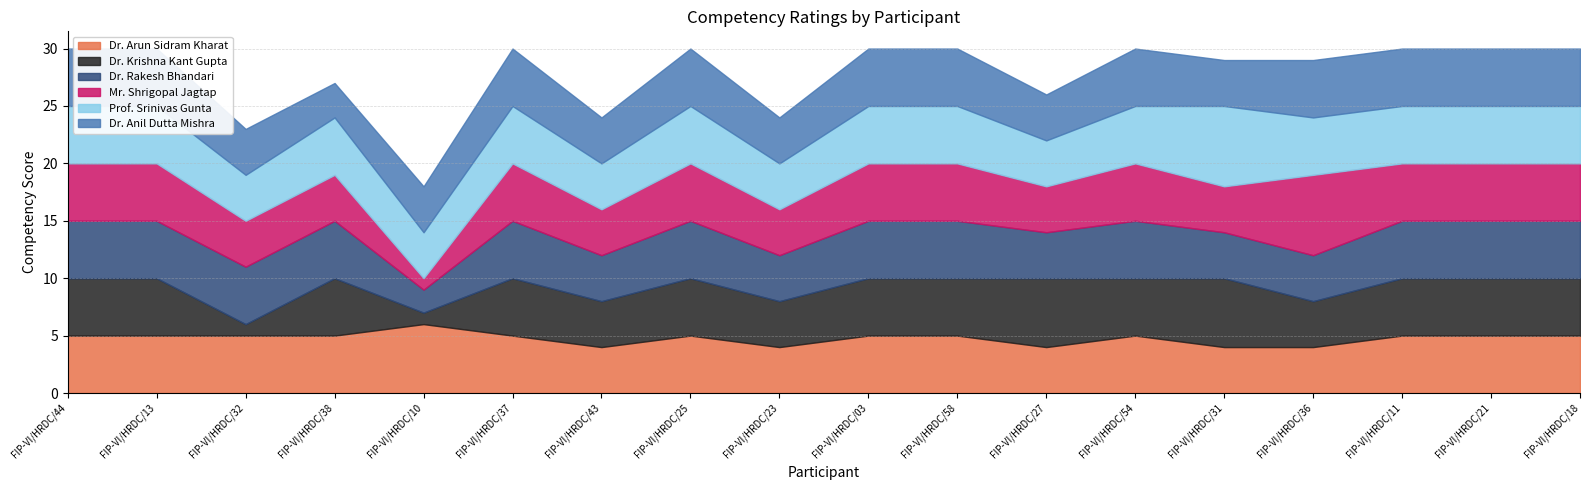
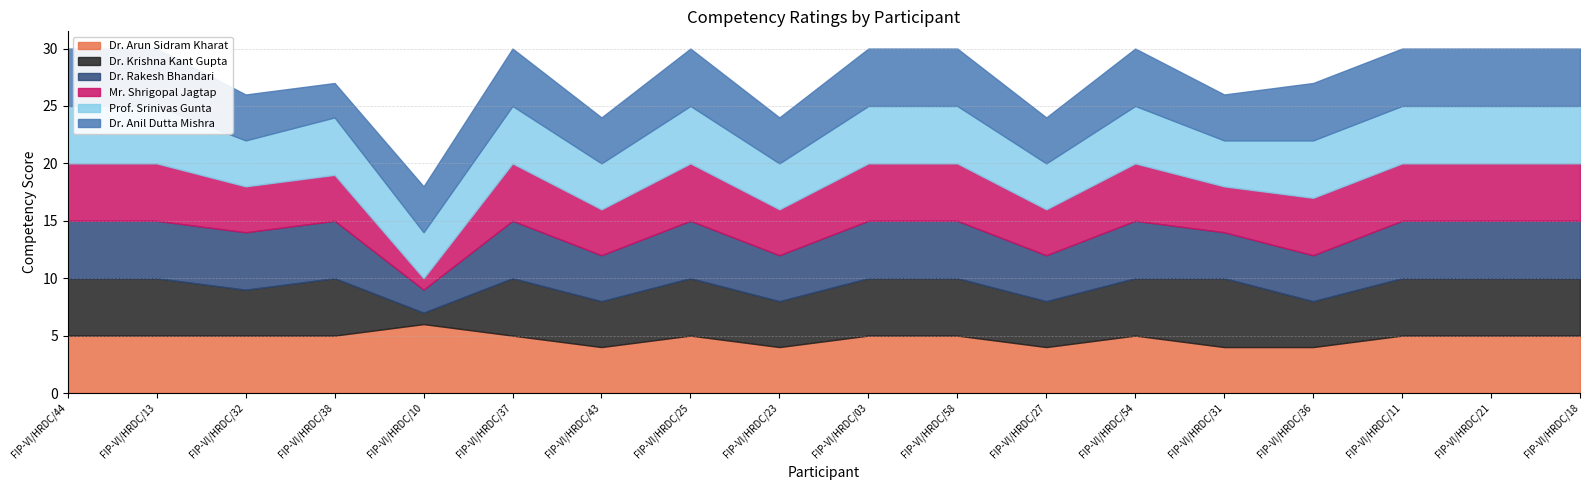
Dr. Krishna Kant Gupta, FIP-VI/HRDC/32: 1 -> 4
Dr. Krishna Kant Gupta, FIP-VI/HRDC/27: 6 -> 4
Prof. Srinivas Gunta, FIP-VI/HRDC/31: 7 -> 4
Mr. Shrigopal Jagtap, FIP-VI/HRDC/36: 7 -> 5
